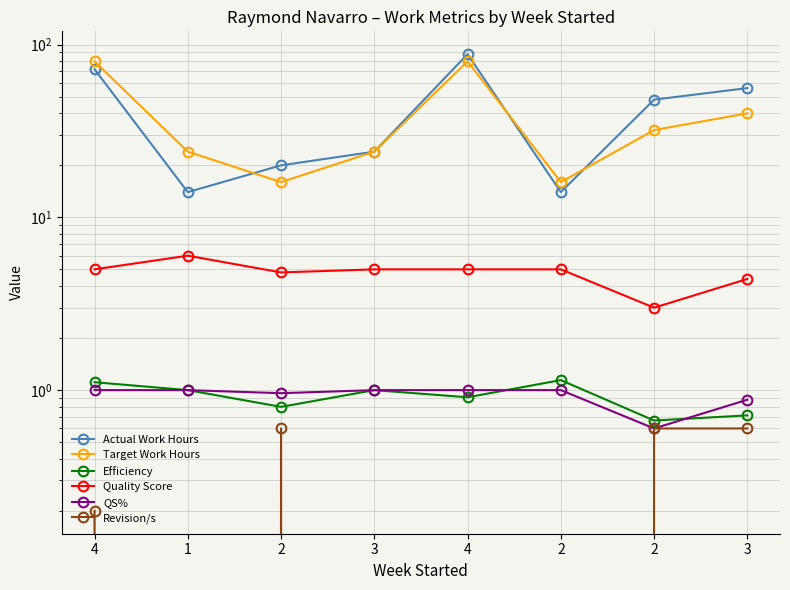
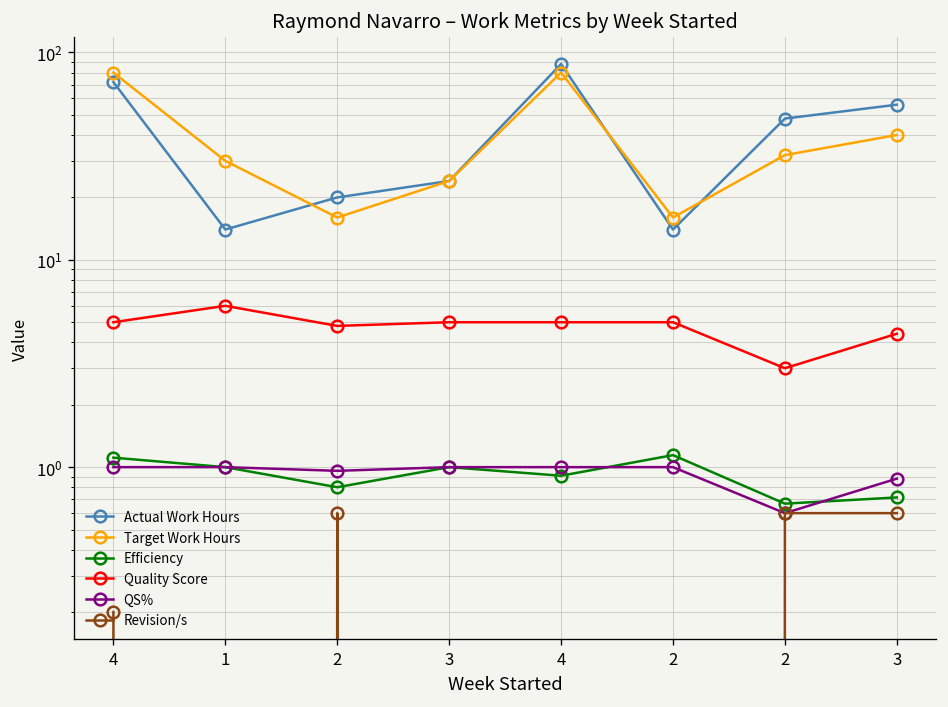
Target Work Hours, 1: 24 -> 30
